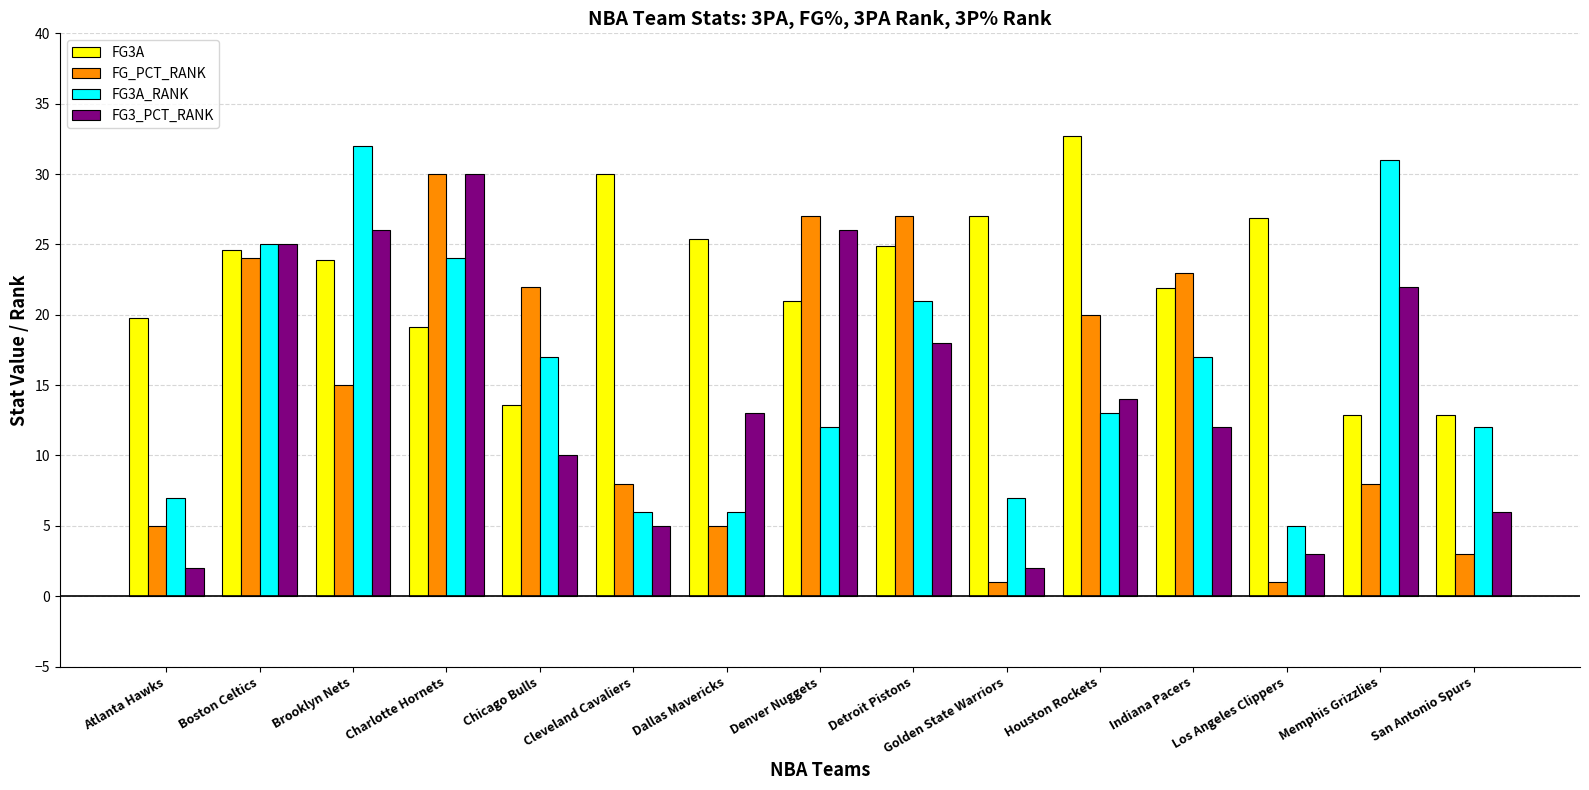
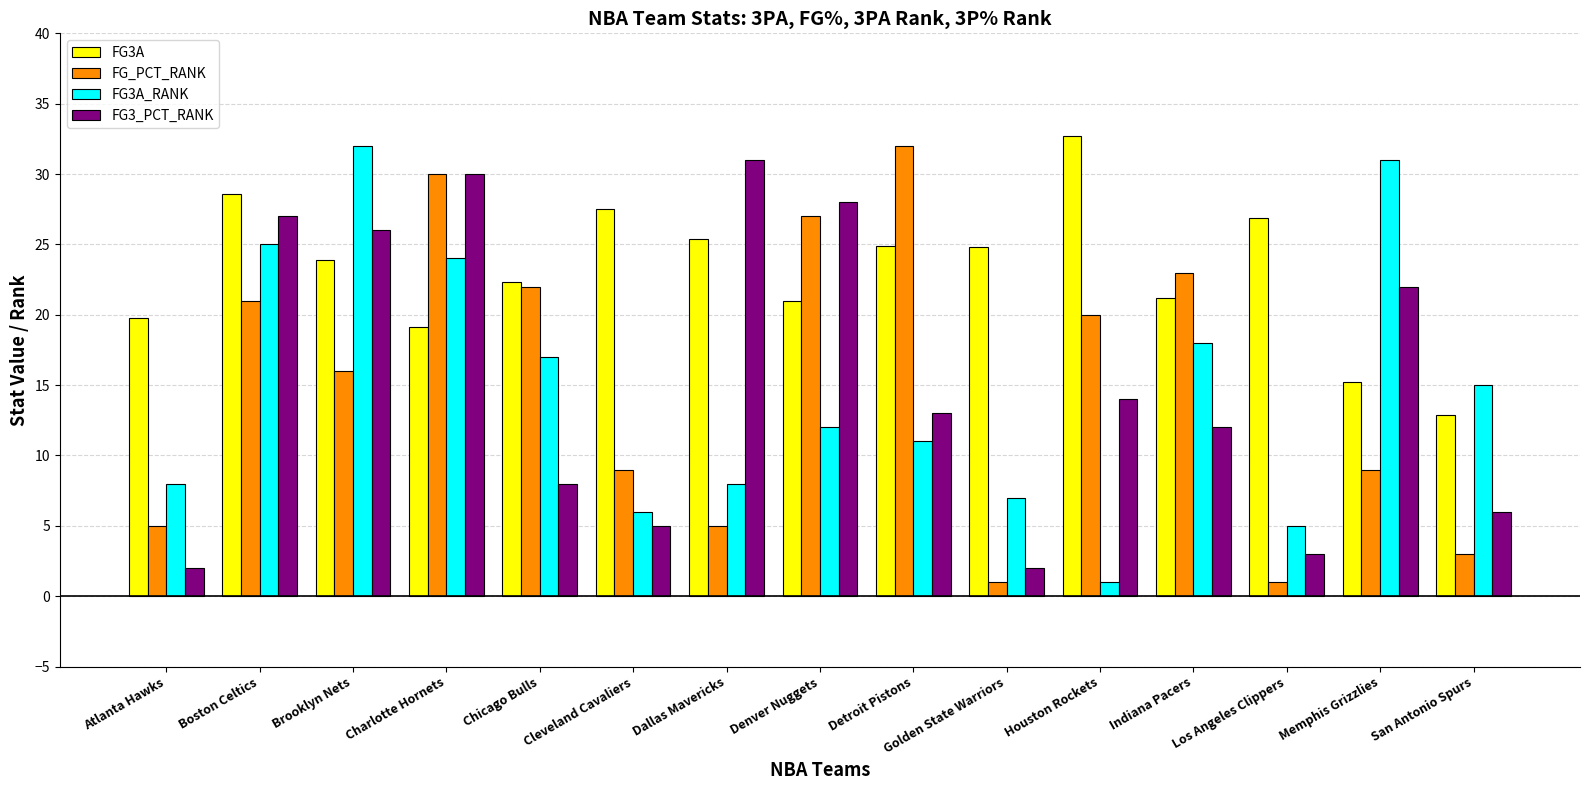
FG3A_RANK, Atlanta Hawks: 7 -> 8
FG3A, Boston Celtics: 24.6 -> 28.6
FG_PCT_RANK, Boston Celtics: 24 -> 21
FG3_PCT_RANK, Boston Celtics: 25 -> 27
FG_PCT_RANK, Brooklyn Nets: 15 -> 16
FG3A, Chicago Bulls: 13.6 -> 22.3
FG3_PCT_RANK, Chicago Bulls: 10 -> 8
FG3A, Cleveland Cavaliers: 30.0 -> 27.5
FG_PCT_RANK, Cleveland Cavaliers: 8 -> 9
FG3A_RANK, Dallas Mavericks: 6 -> 8
FG3_PCT_RANK, Dallas Mavericks: 13 -> 31
FG3_PCT_RANK, Denver Nuggets: 26 -> 28
FG_PCT_RANK, Detroit Pistons: 27 -> 32
FG3A_RANK, Detroit Pistons: 21 -> 11
FG3_PCT_RANK, Detroit Pistons: 18 -> 13
FG3A, Golden State Warriors: 27.0 -> 24.8
FG3A_RANK, Houston Rockets: 13 -> 1
FG3A, Indiana Pacers: 21.9 -> 21.2
FG3A_RANK, Indiana Pacers: 17 -> 18
FG3A, Memphis Grizzlies: 12.9 -> 15.2
FG_PCT_RANK, Memphis Grizzlies: 8 -> 9
FG3A_RANK, San Antonio Spurs: 12 -> 15
